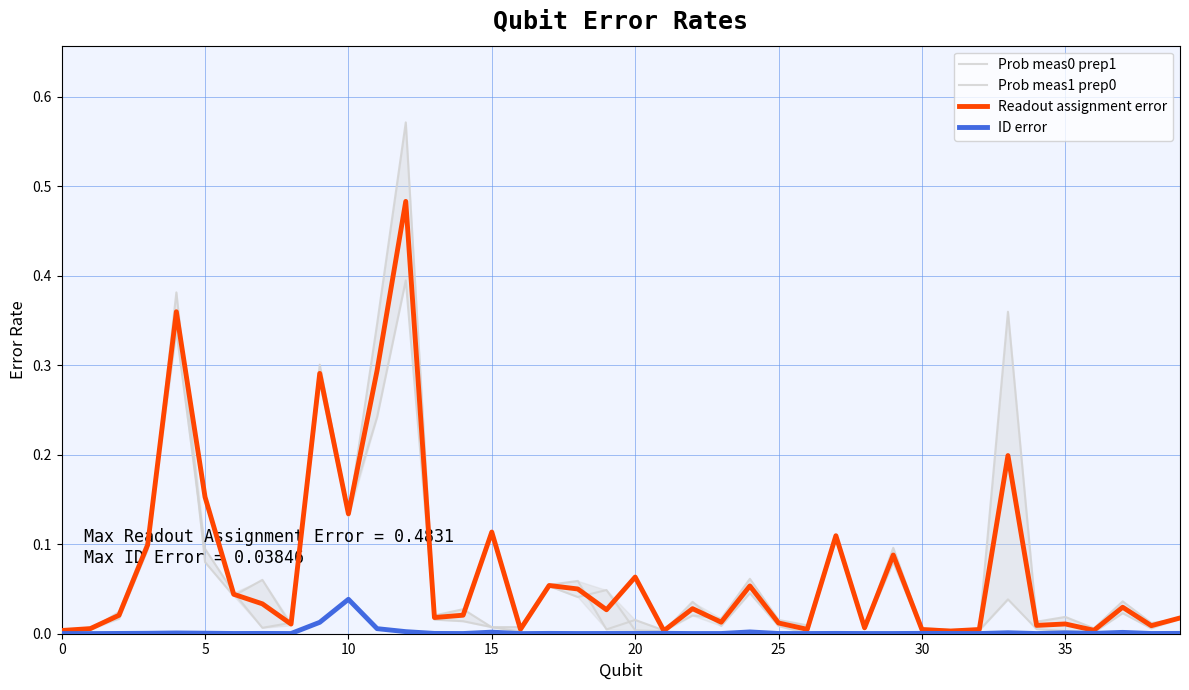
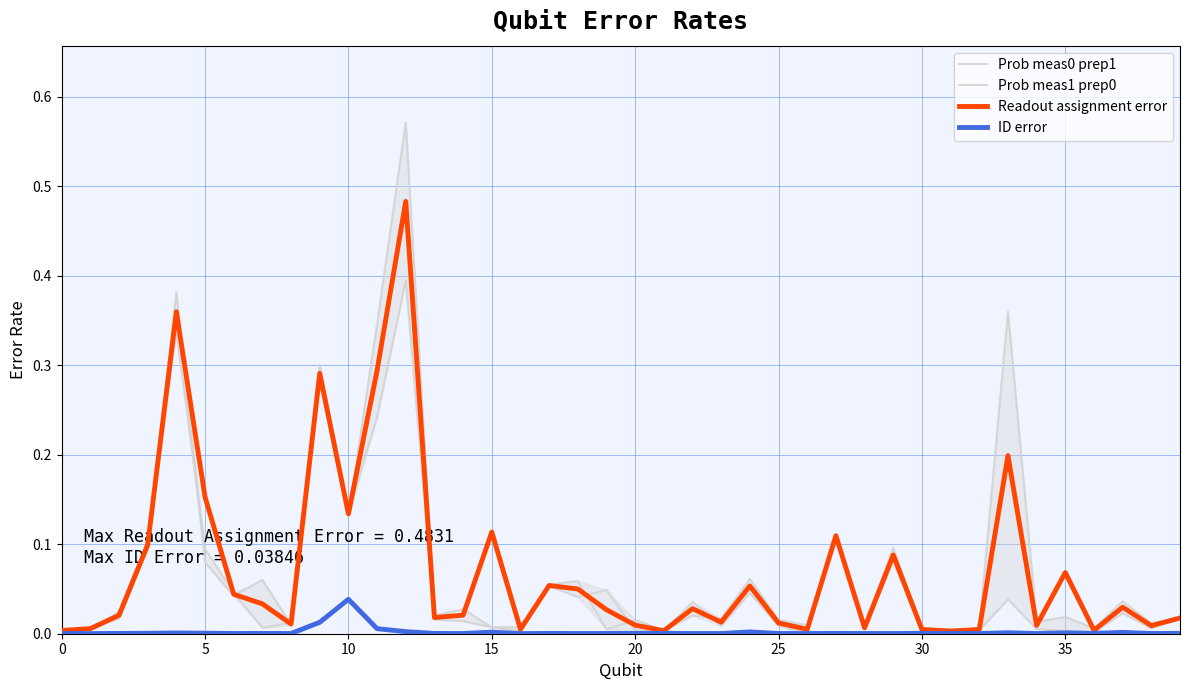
Readout assignment error, 20: 0.06 -> 0.01
Readout assignment error, 35: 0.01 -> 0.07
